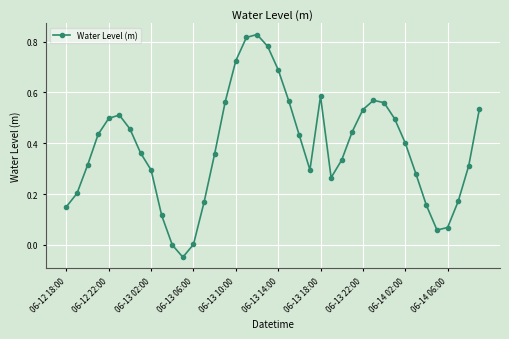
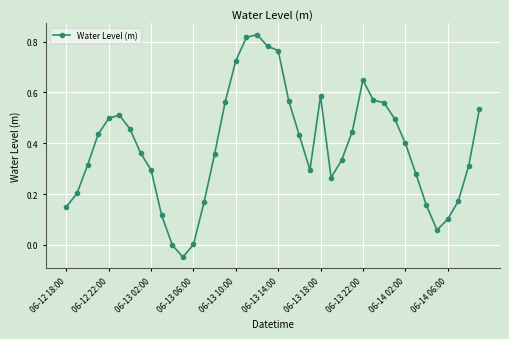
06-13 14:00: 0.69 -> 0.76
06-13 22:00: 0.53 -> 0.65
06-14 06:00: 0.07 -> 0.10
